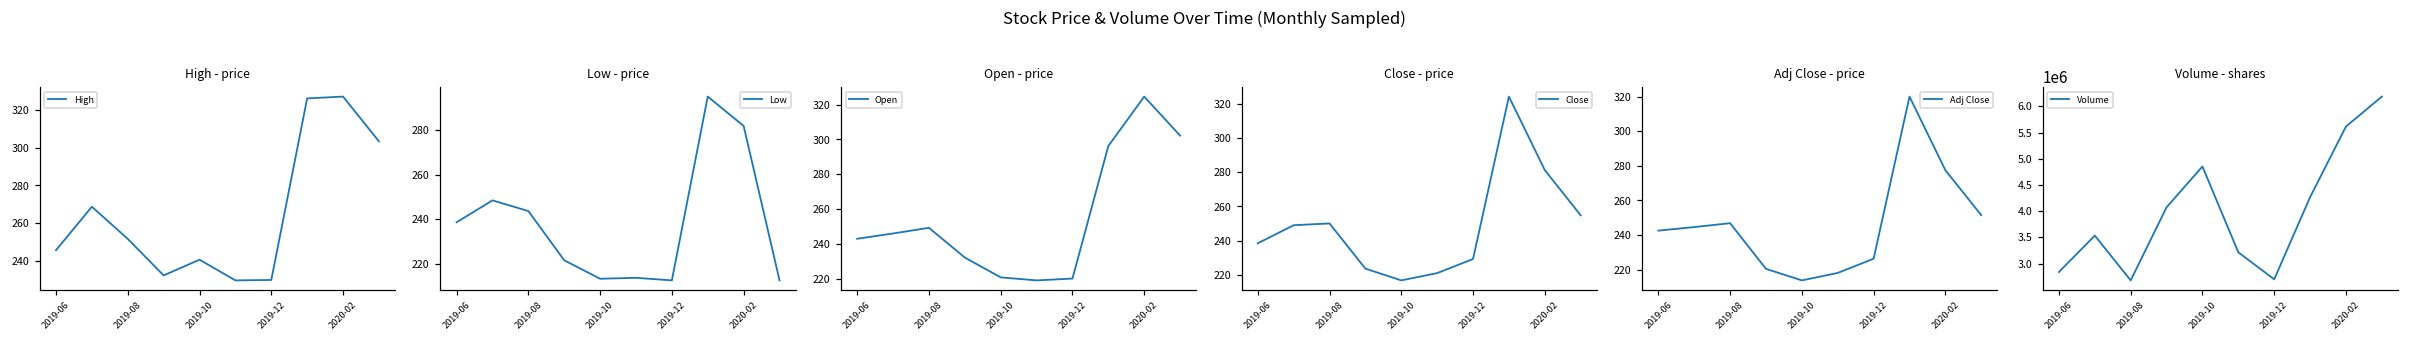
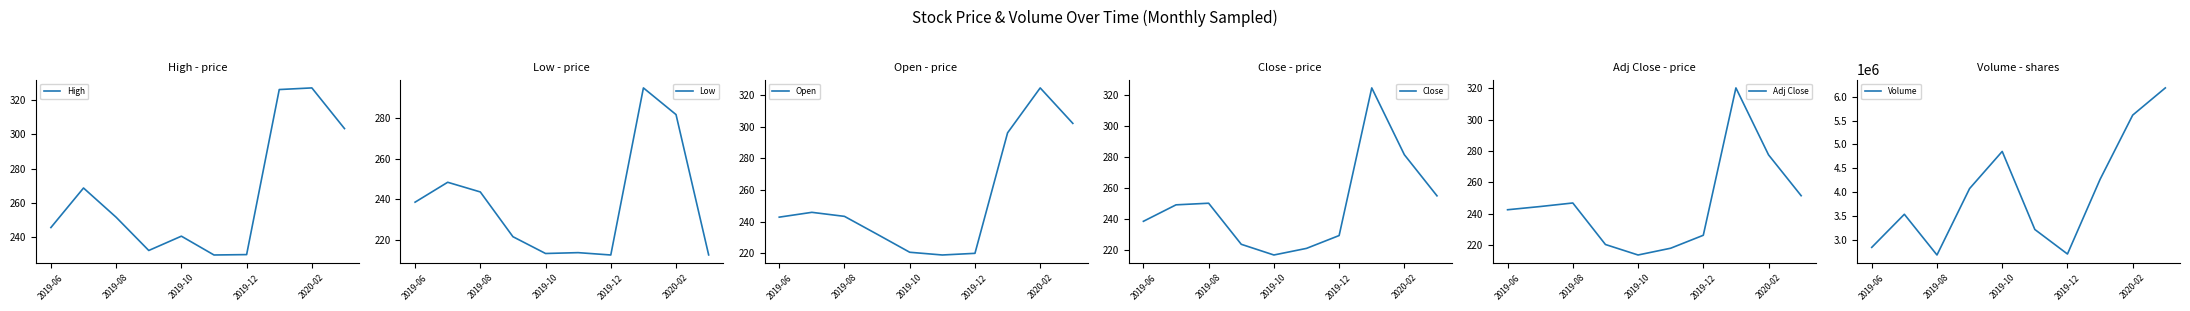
Open - price, 2019-08: 249 -> 243
